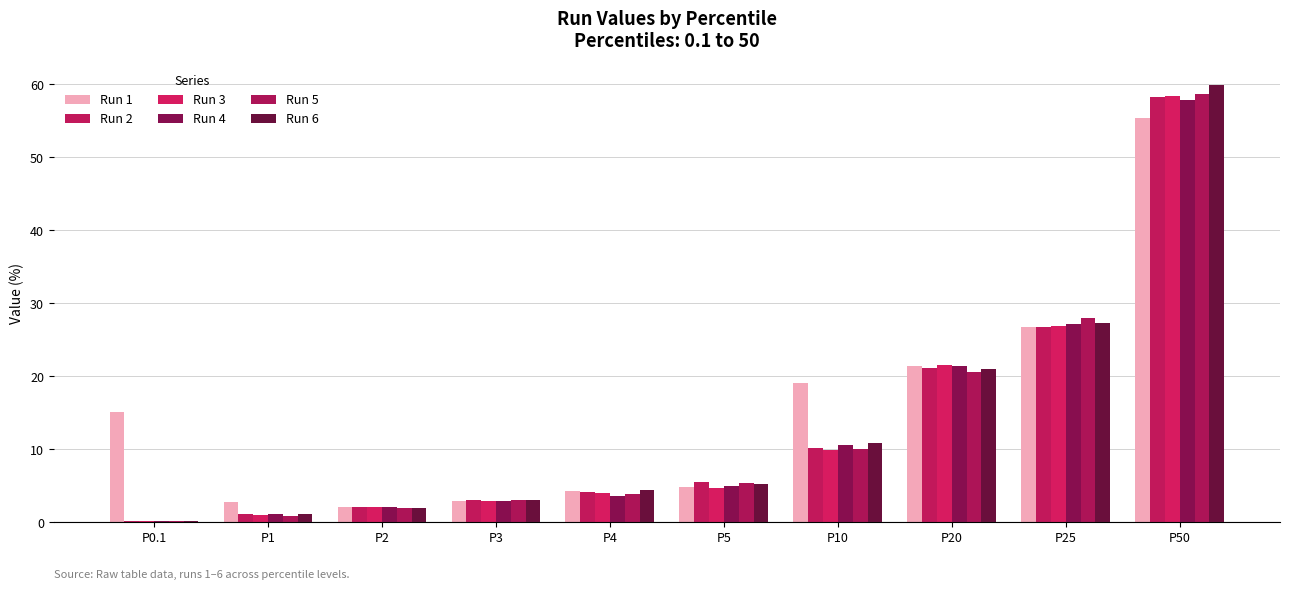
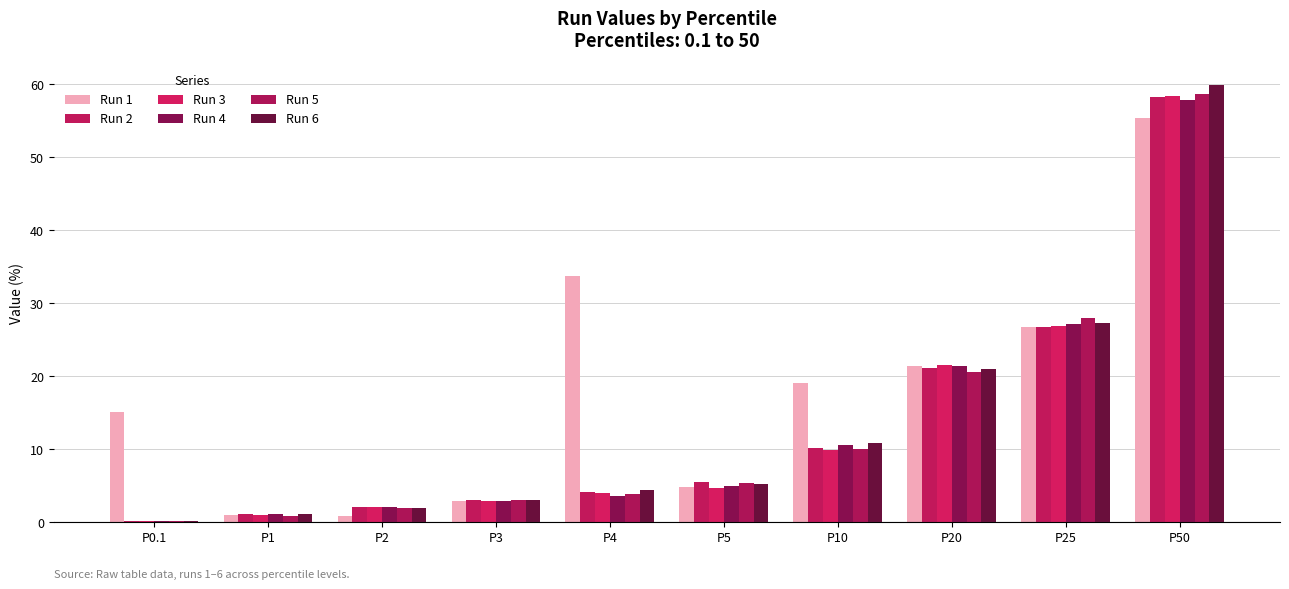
Run 1, P1: 3 -> 1
Run 1, P2: 2 -> 1
Run 1, P4: 4 -> 34
